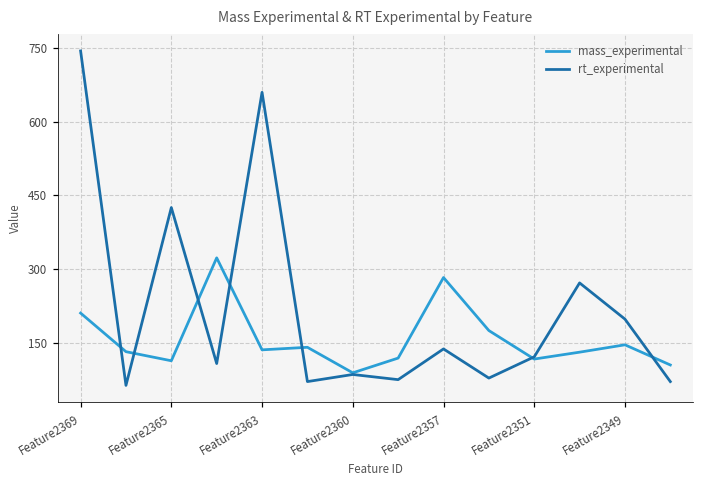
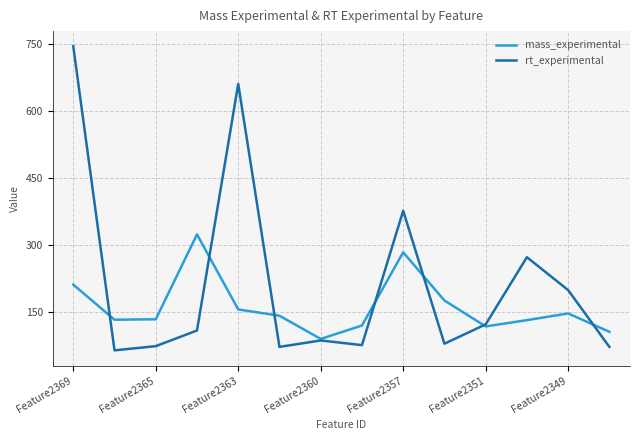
mass_experimental, Feature2365: 110 -> 130
rt_experimental, Feature2365: 430 -> 70
mass_experimental, Feature2363: 140 -> 160
rt_experimental, Feature2357: 140 -> 380
